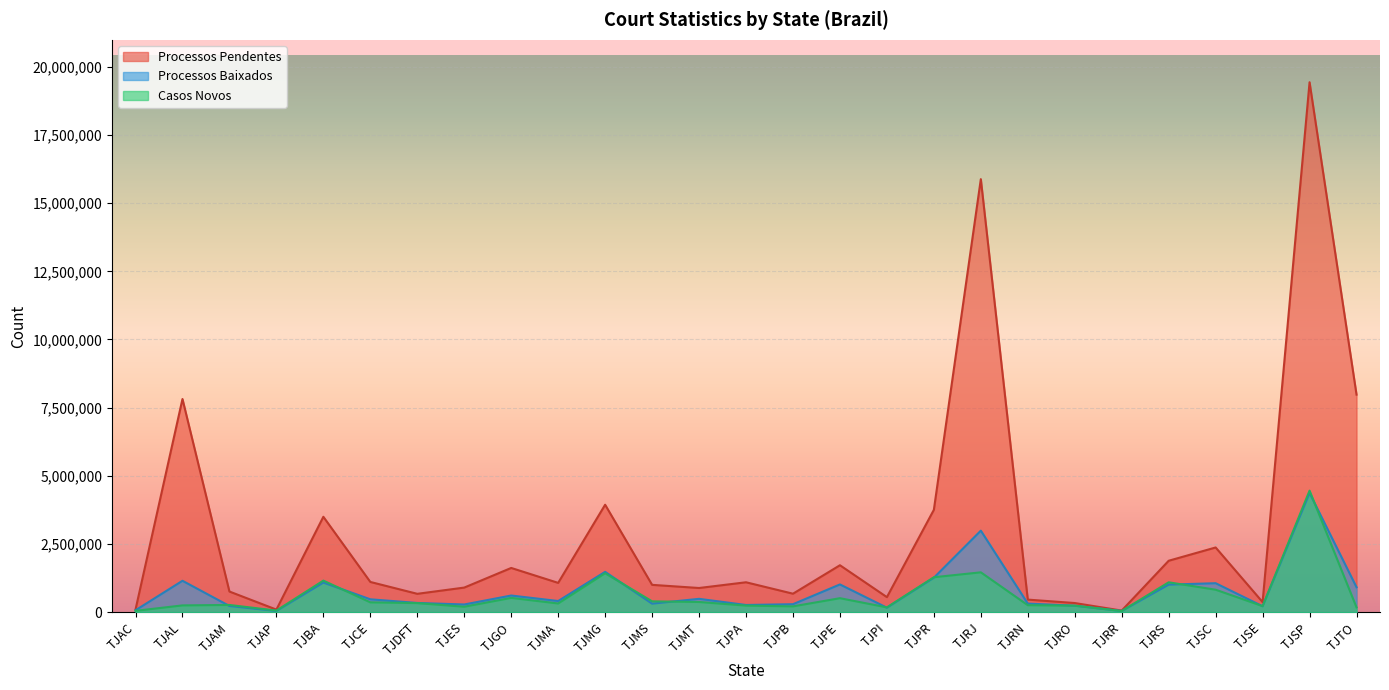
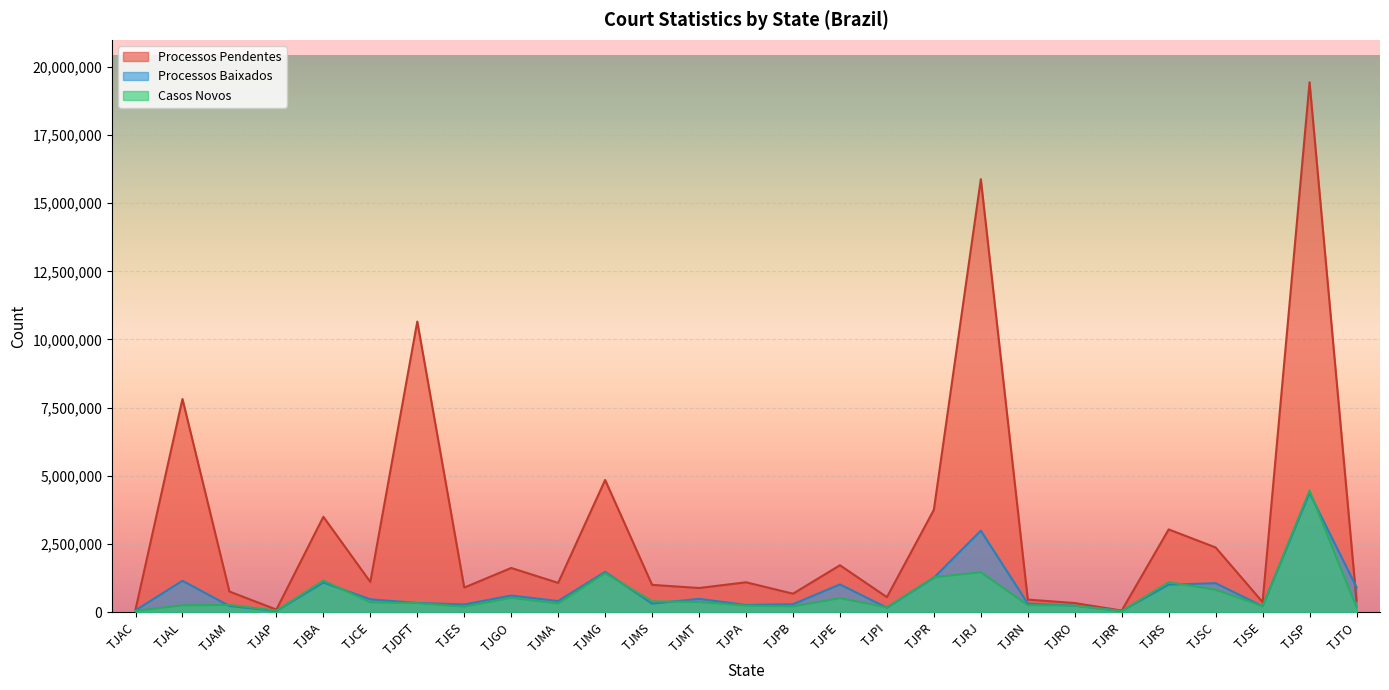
Processos Pendentes, TJDFT: 700,000 -> 10,700,000
Processos Pendentes, TJMG: 3,900,000 -> 4,800,000
Processos Pendentes, TJRS: 1,900,000 -> 3,000,000
Processos Pendentes, TJTO: 8,000,000 -> 400,000
